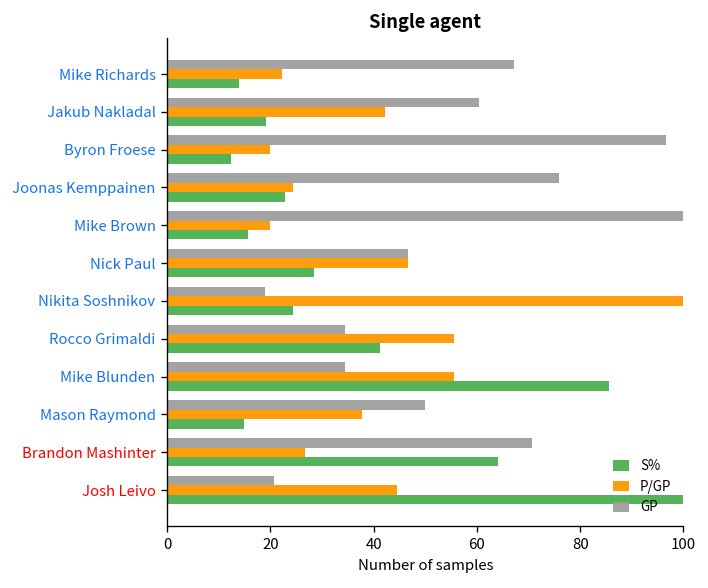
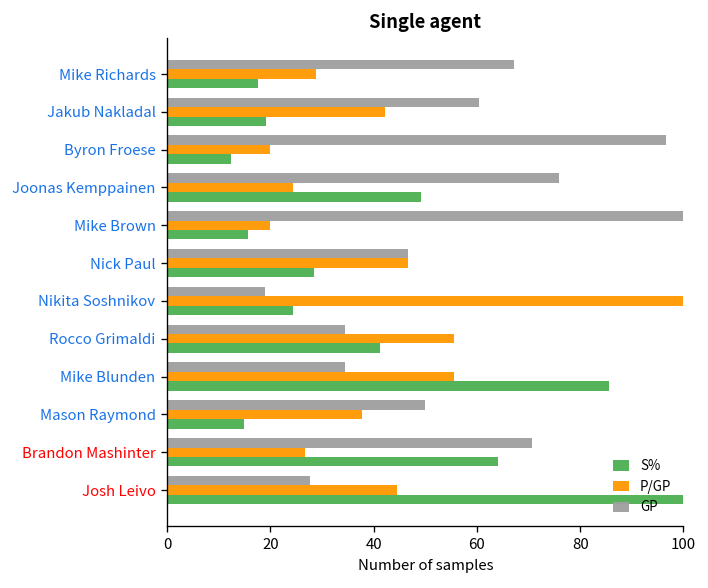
P/GP, Mike Richards: 22 -> 29
S%, Mike Richards: 14 -> 18
S%, Joonas Kemppainen: 23 -> 49
GP, Josh Leivo: 21 -> 28
